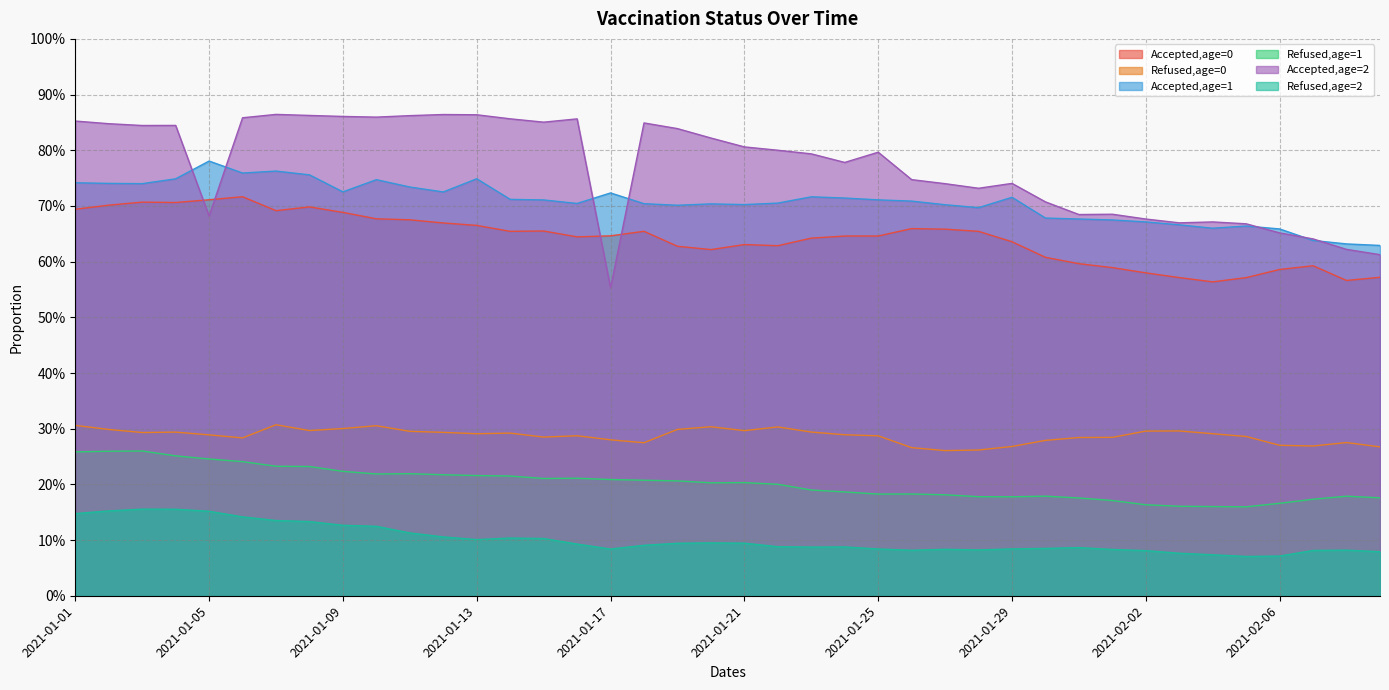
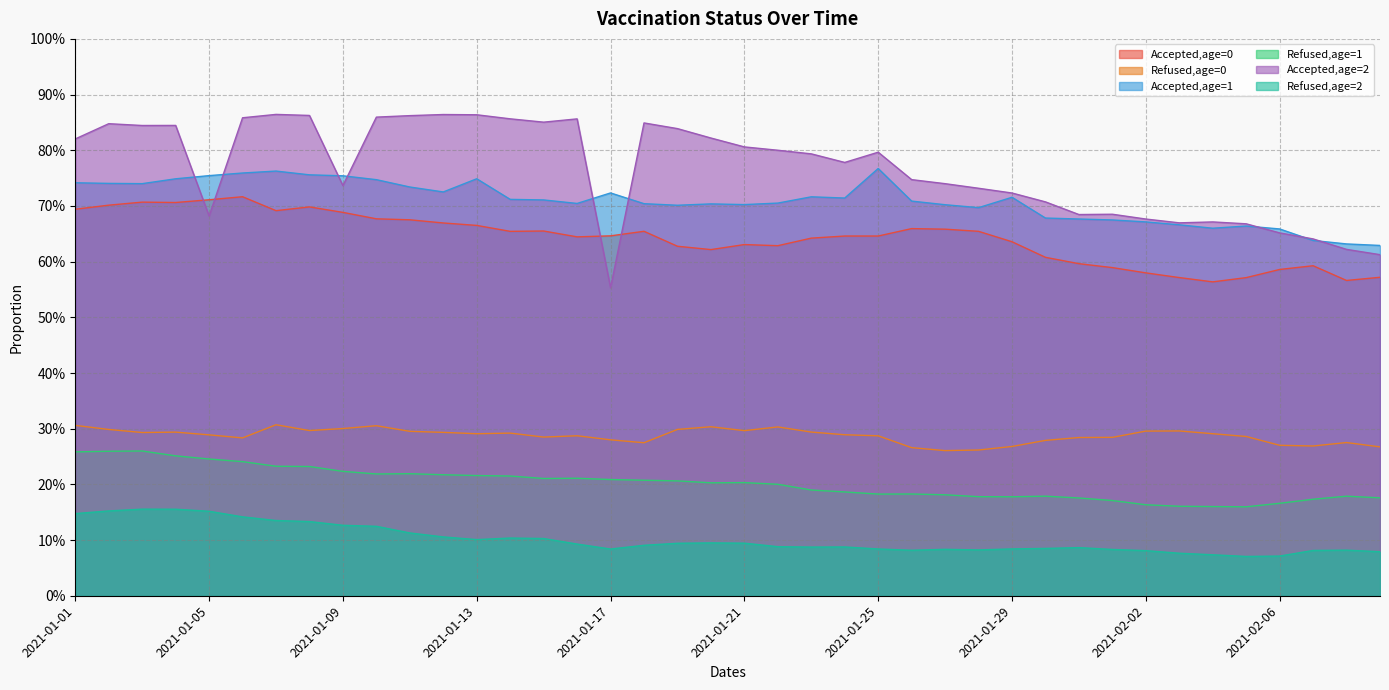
Accepted,age=2, 2021-01-01: 85% -> 82%
Accepted,age=1, 2021-01-05: 78% -> 75%
Accepted,age=1, 2021-01-09: 73% -> 75%
Accepted,age=2, 2021-01-09: 86% -> 74%
Accepted,age=1, 2021-01-25: 71% -> 77%
Accepted,age=2, 2021-01-29: 74% -> 72%
